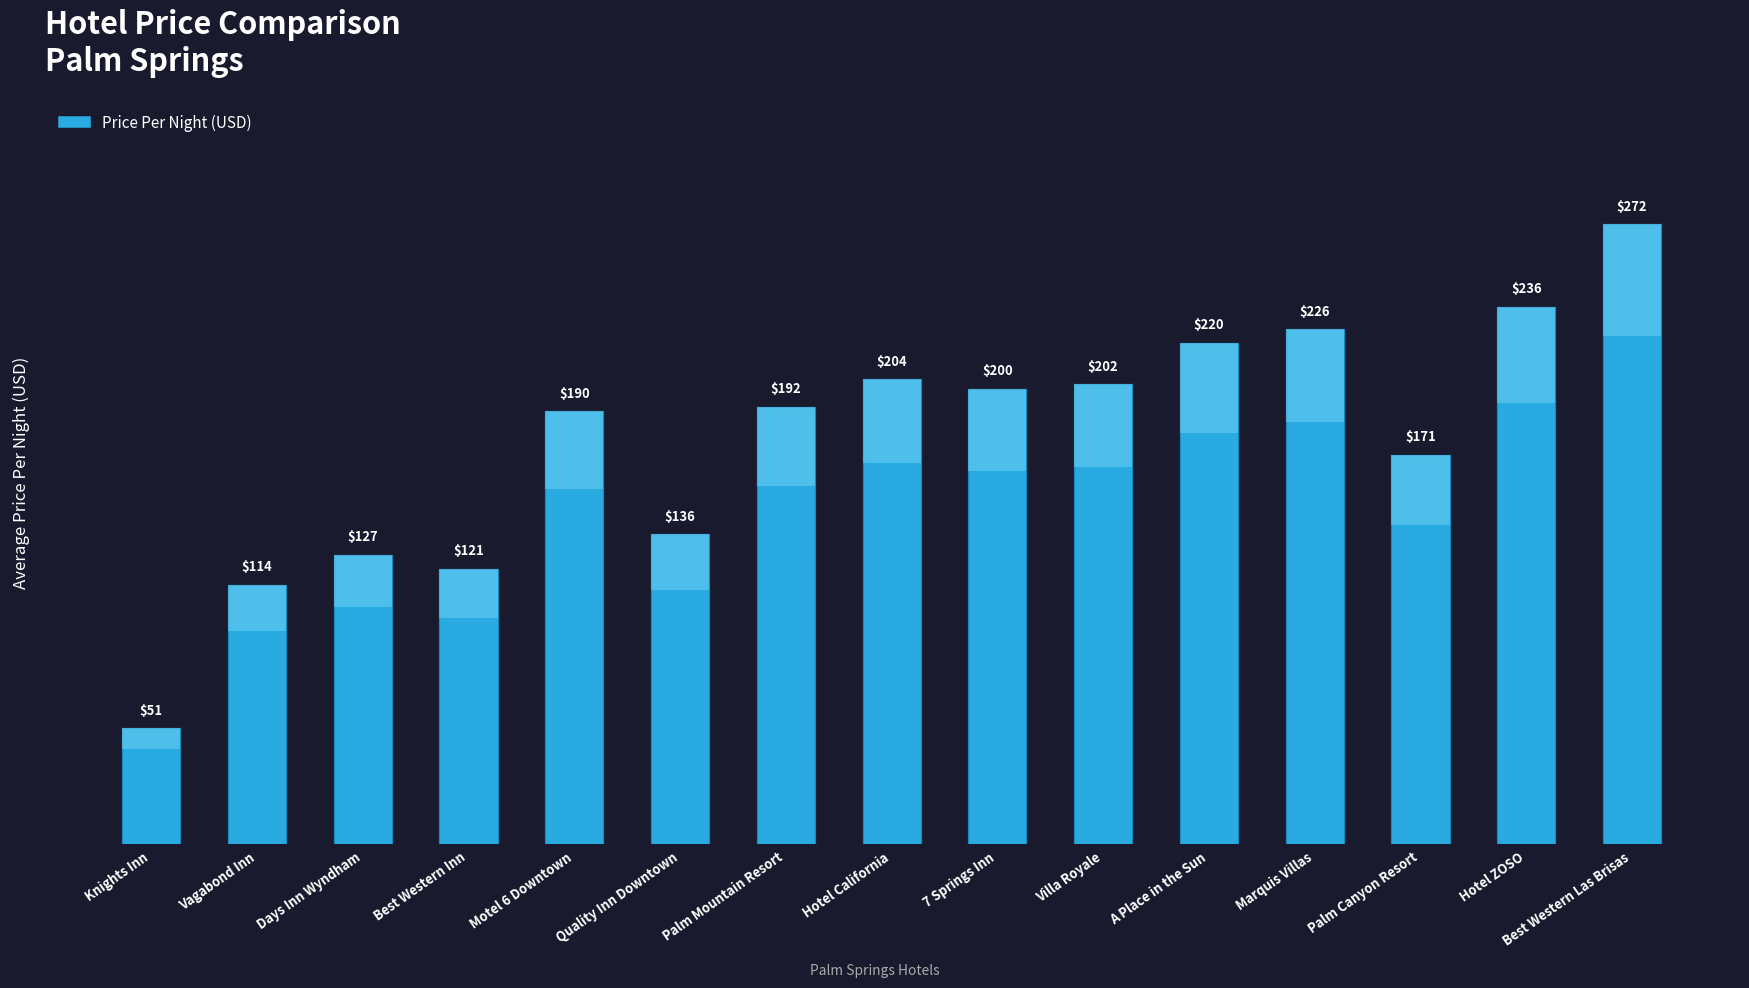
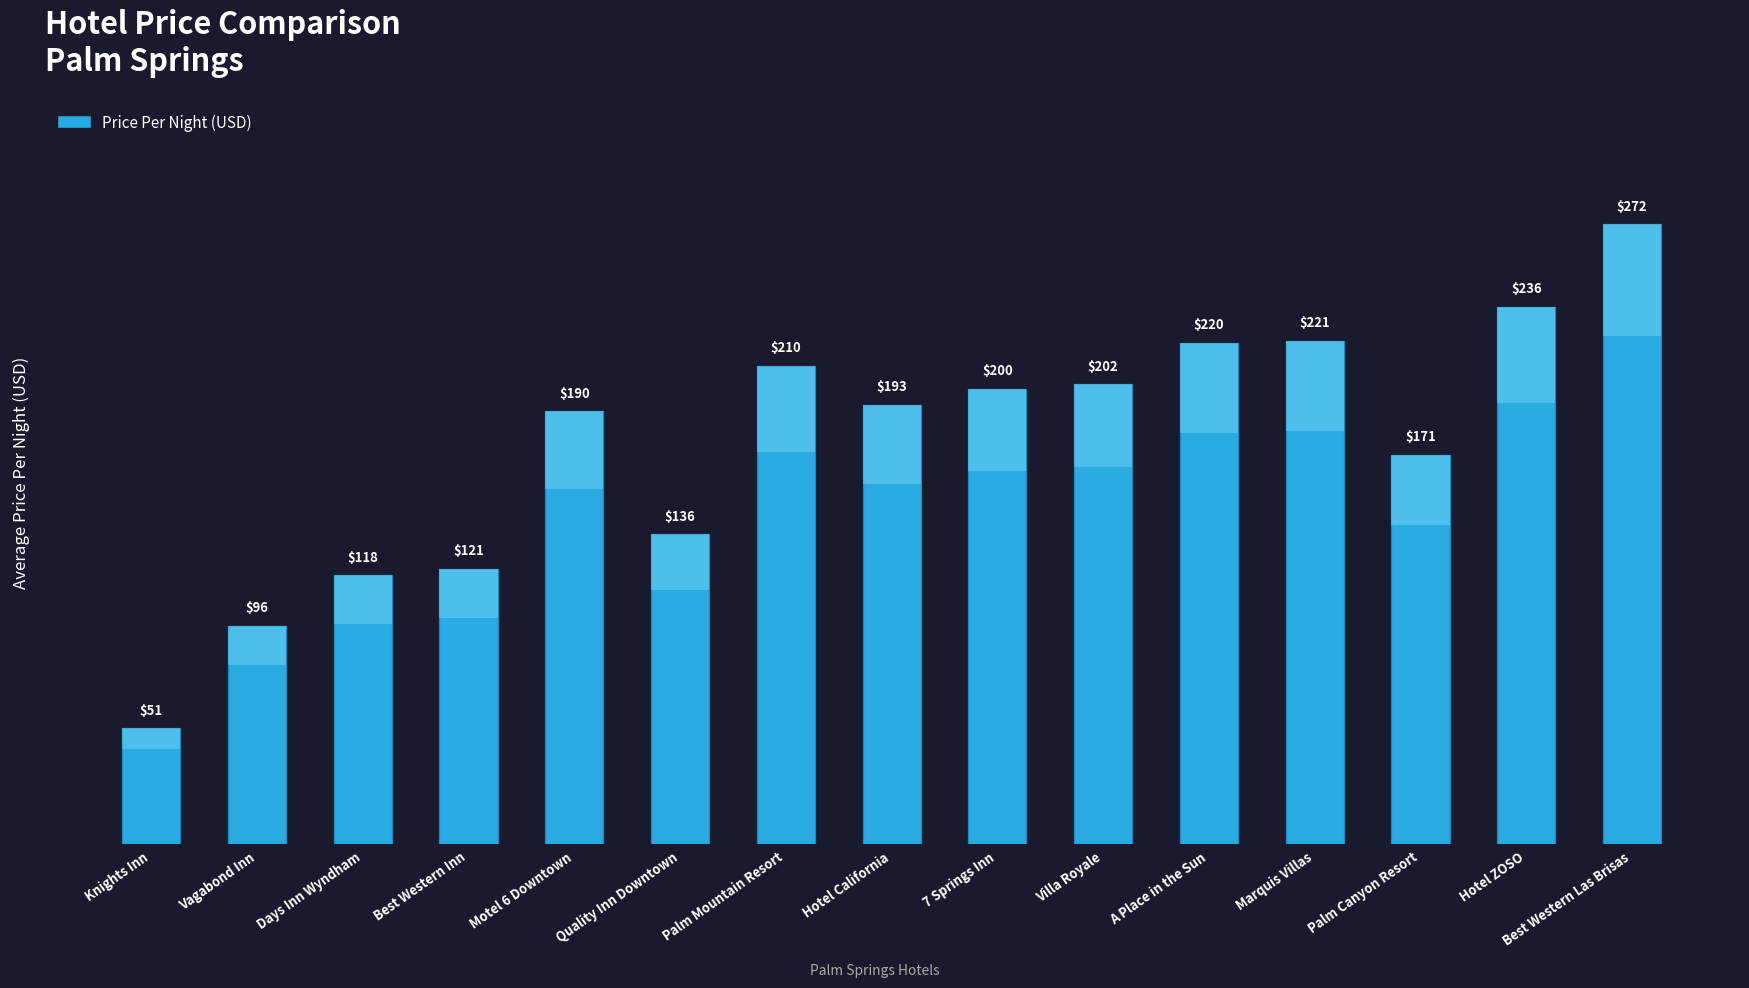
Vagabond Inn: $114 -> $96
Days Inn Wyndham: $127 -> $118
Palm Mountain Resort: $192 -> $210
Hotel California: $204 -> $193
Marquis Villas: $226 -> $221
